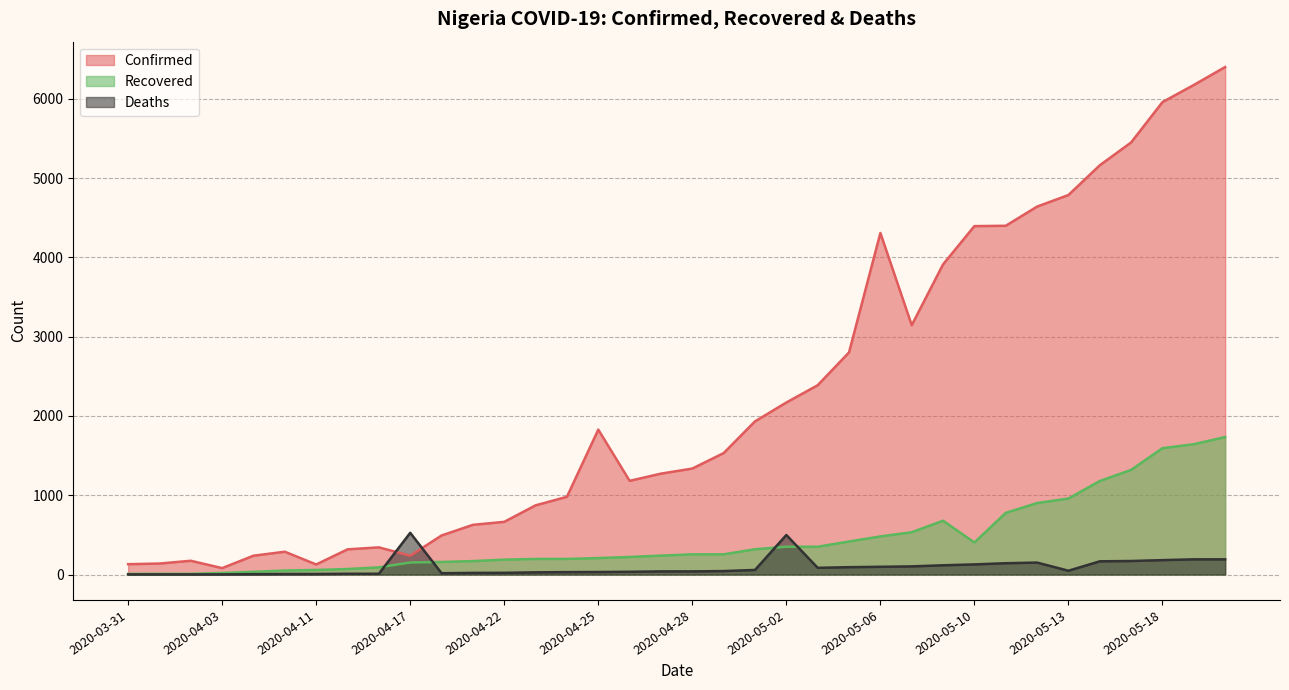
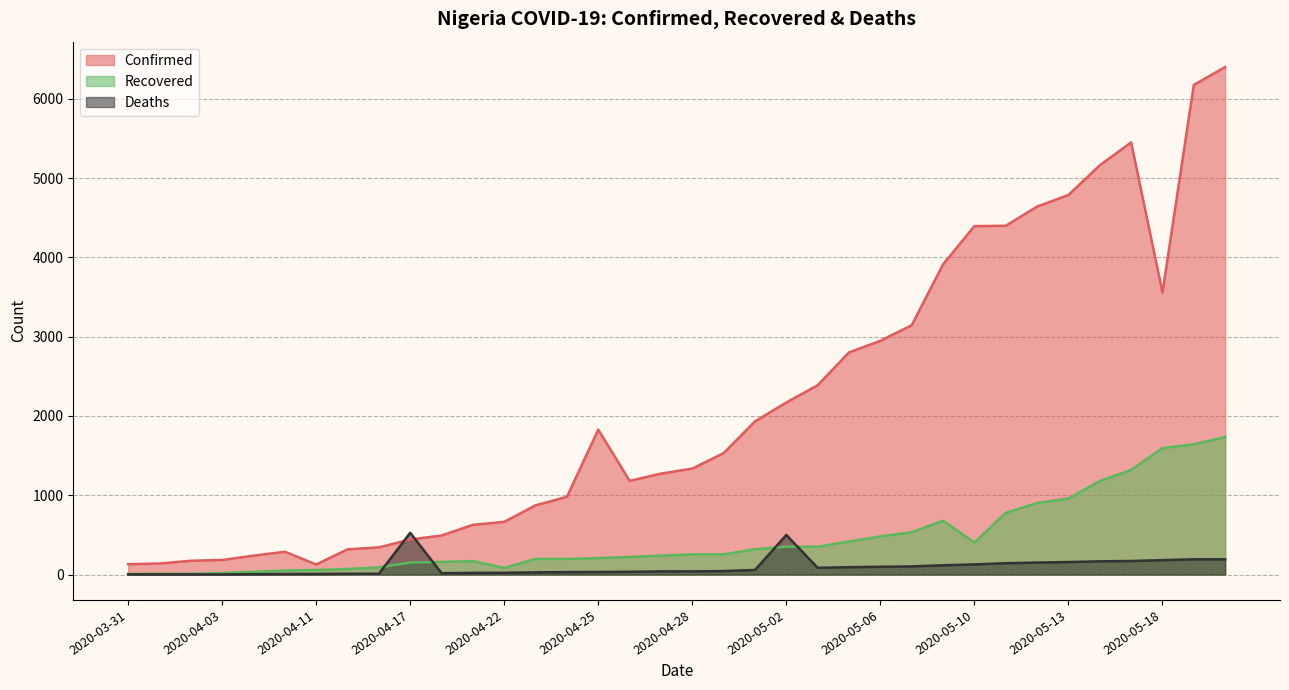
Confirmed, 2020-04-03: 100 -> 200
Confirmed, 2020-04-17: 200 -> 400
Recovered, 2020-04-22: 200 -> 100
Confirmed, 2020-05-06: 4300 -> 2900
Deaths, 2020-05-13: 0 -> 200
Confirmed, 2020-05-18: 6000 -> 3600
